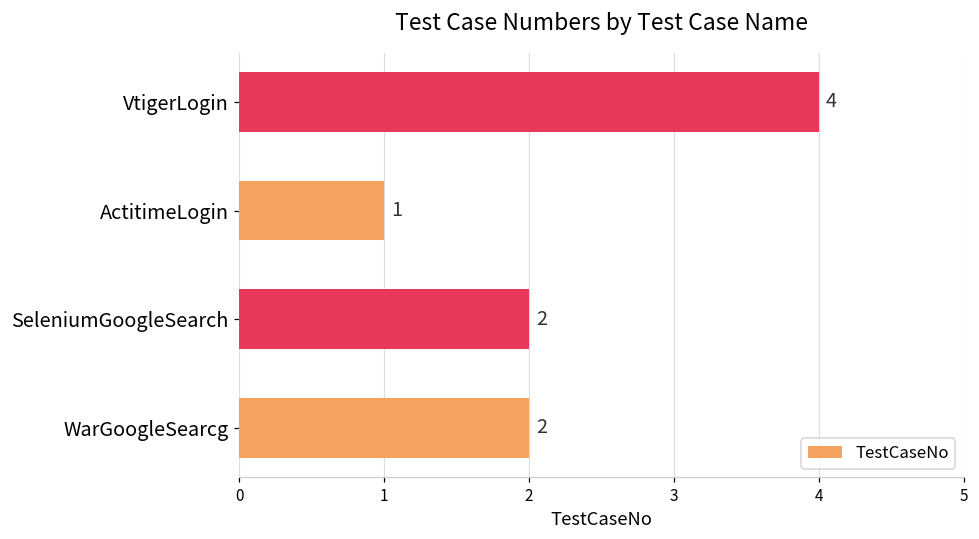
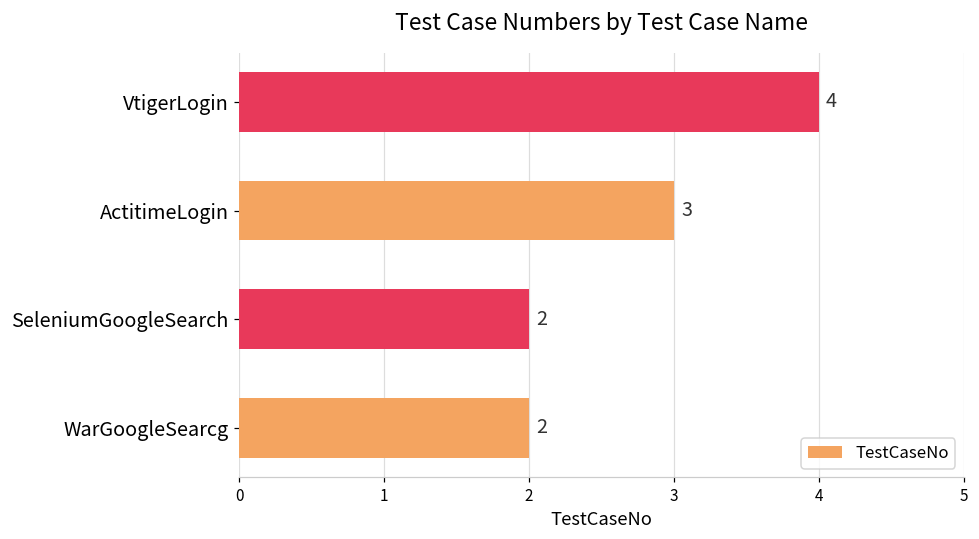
ActitimeLogin: 1 -> 3
